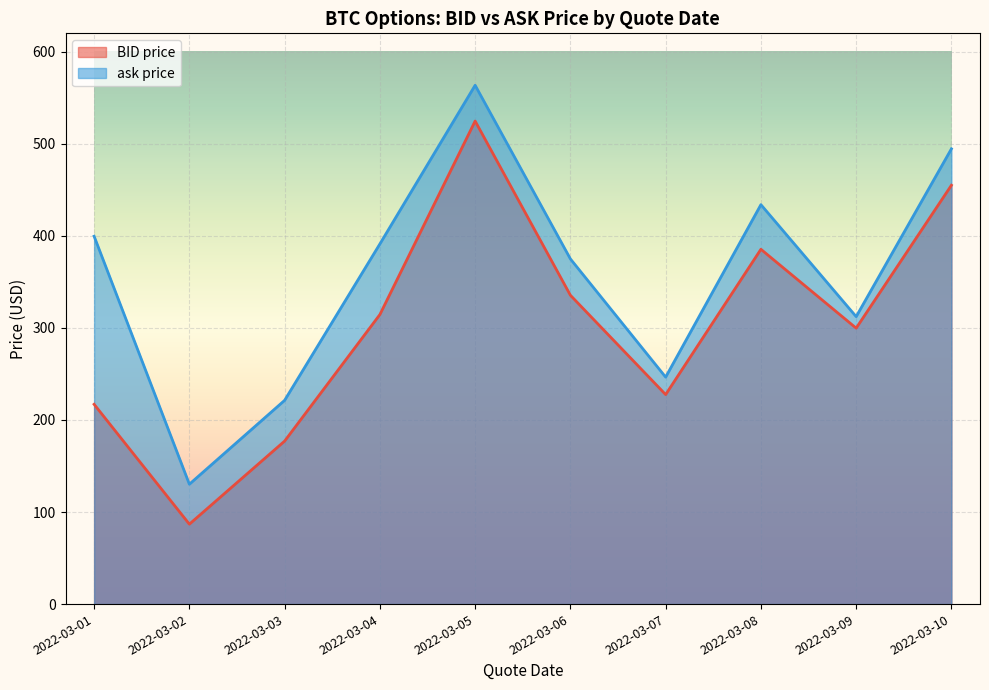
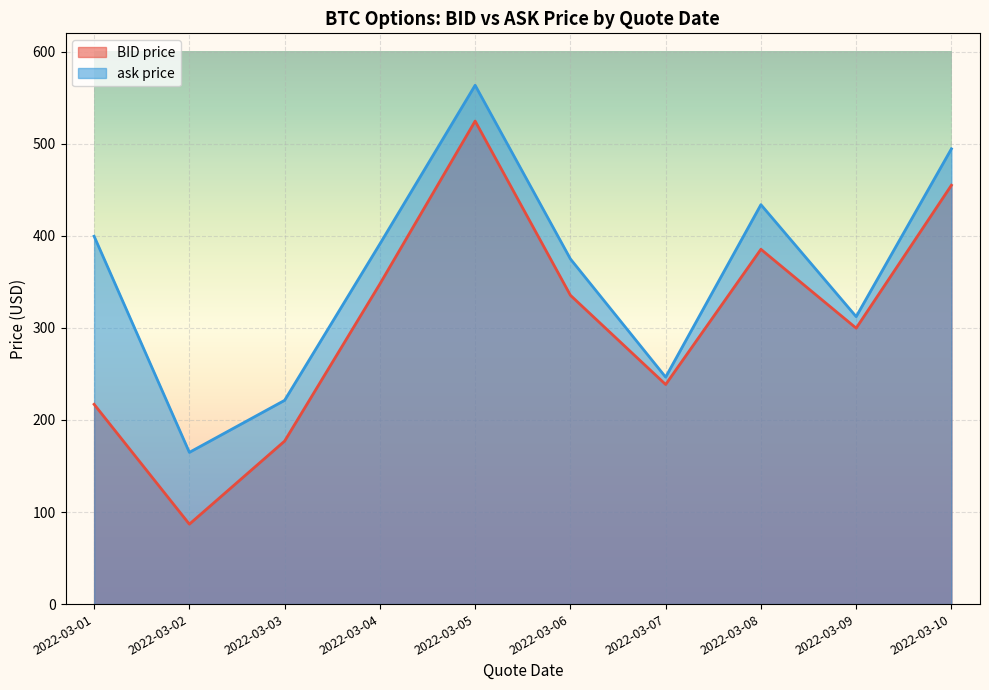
ask price, 2022-03-02: 130 -> 160
BID price, 2022-03-04: 310 -> 350
BID price, 2022-03-07: 230 -> 240
